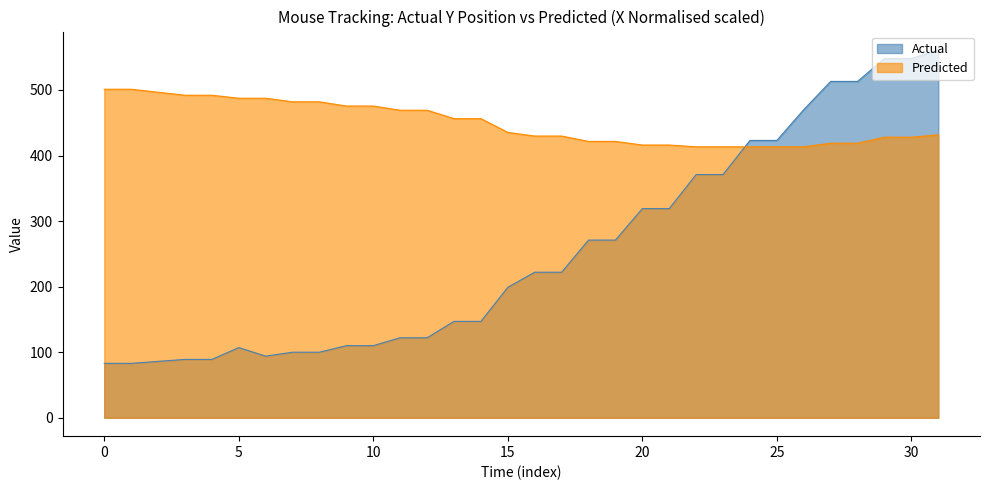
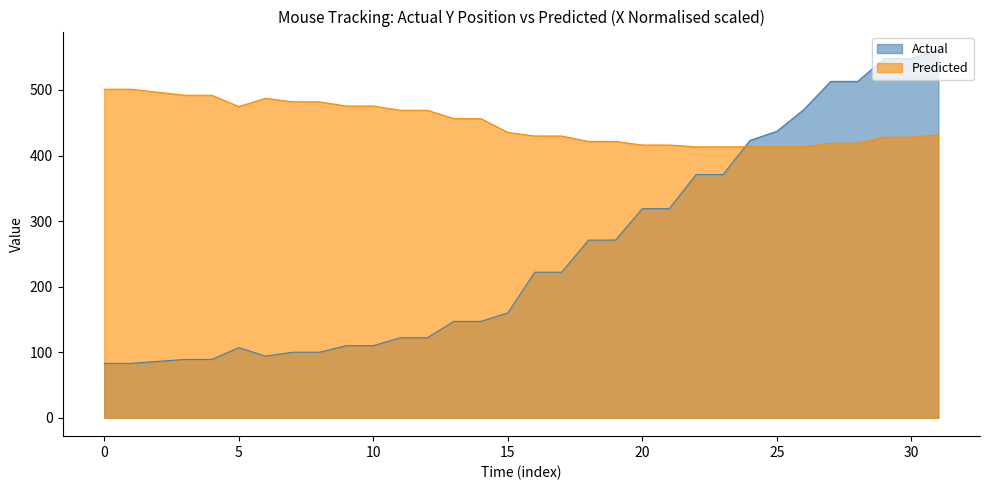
Predicted, 5: 490 -> 470
Actual, 15: 200 -> 160
Actual, 25: 420 -> 440
